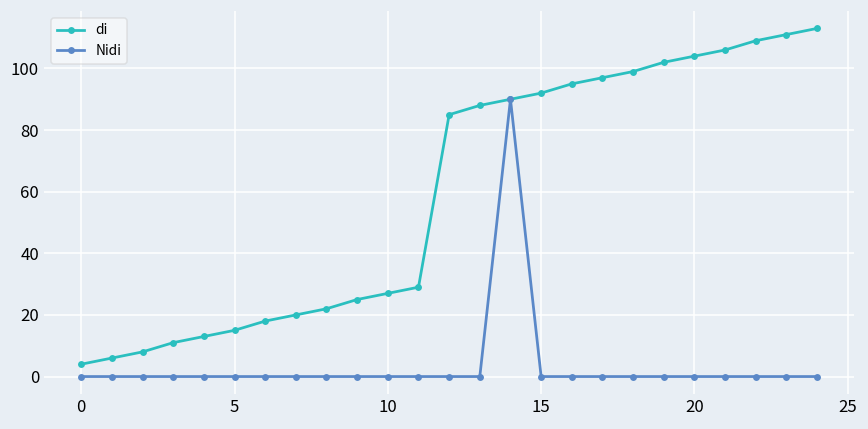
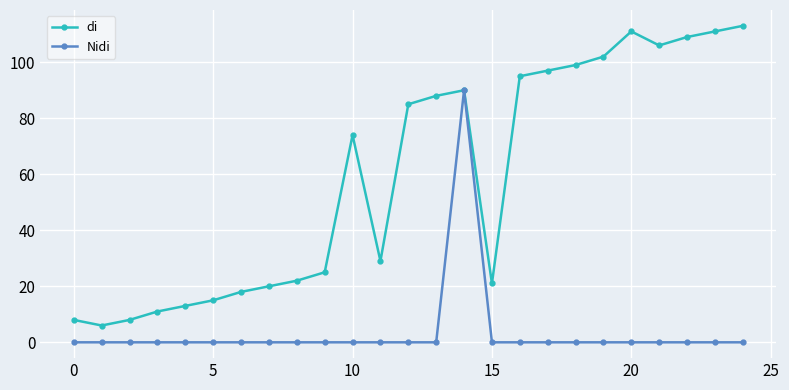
di, 0: 4 -> 8
di, 10: 27 -> 74
di, 15: 92 -> 21
di, 20: 104 -> 111
